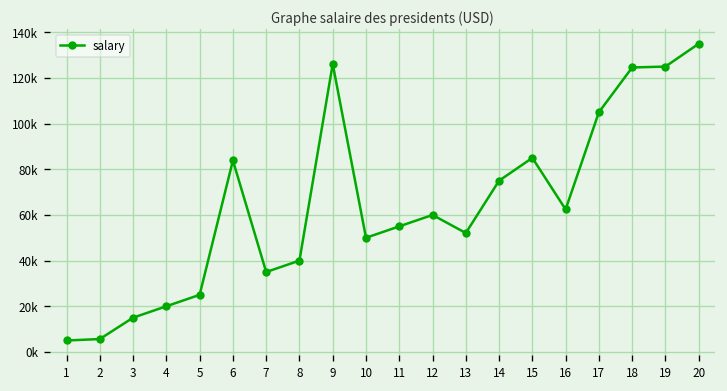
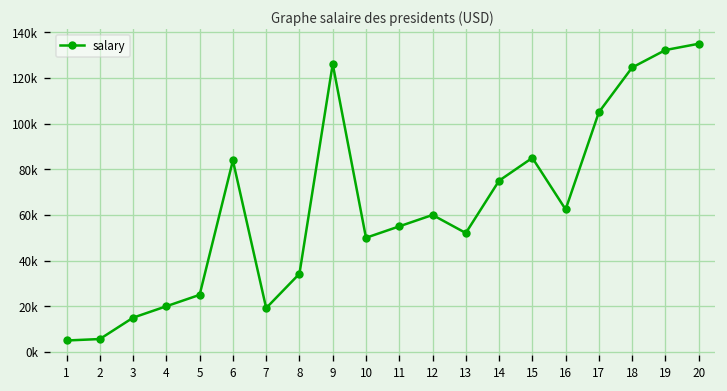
7: 35000 -> 19000
8: 40000 -> 34000
19: 125000 -> 132000
